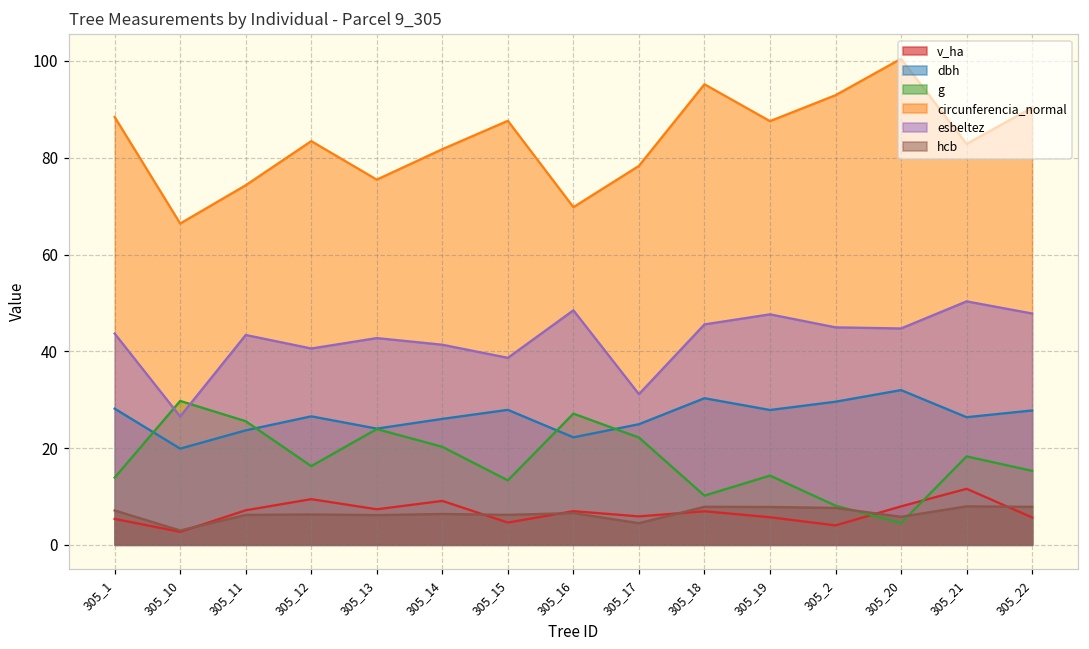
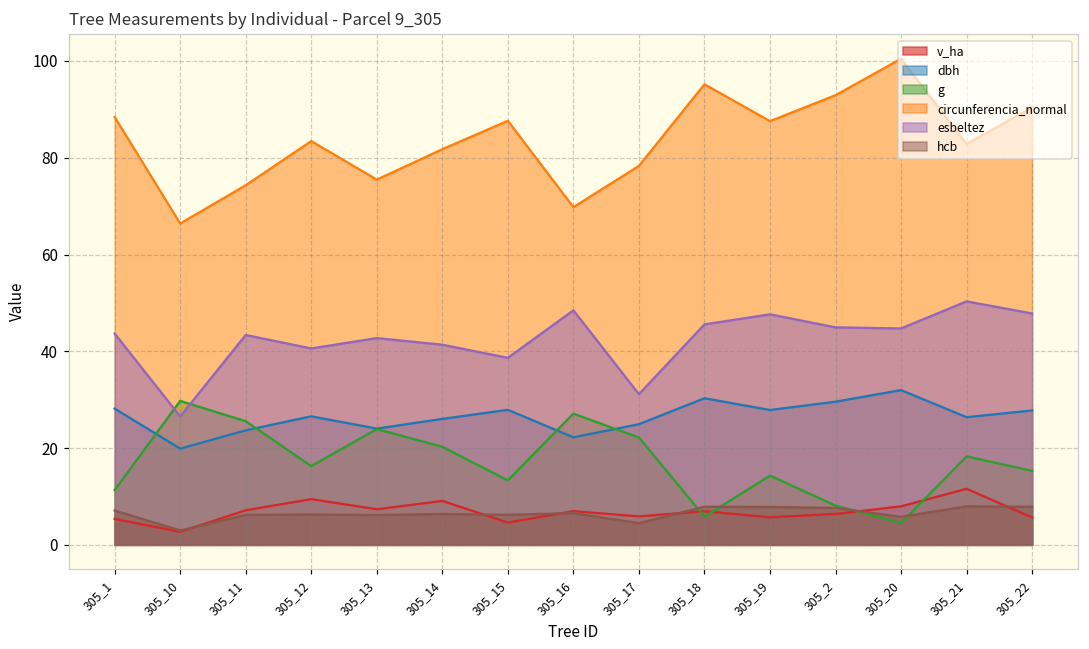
g, 305_1: 14 -> 11
g, 305_18: 10 -> 6
v_ha, 305_2: 4 -> 6
